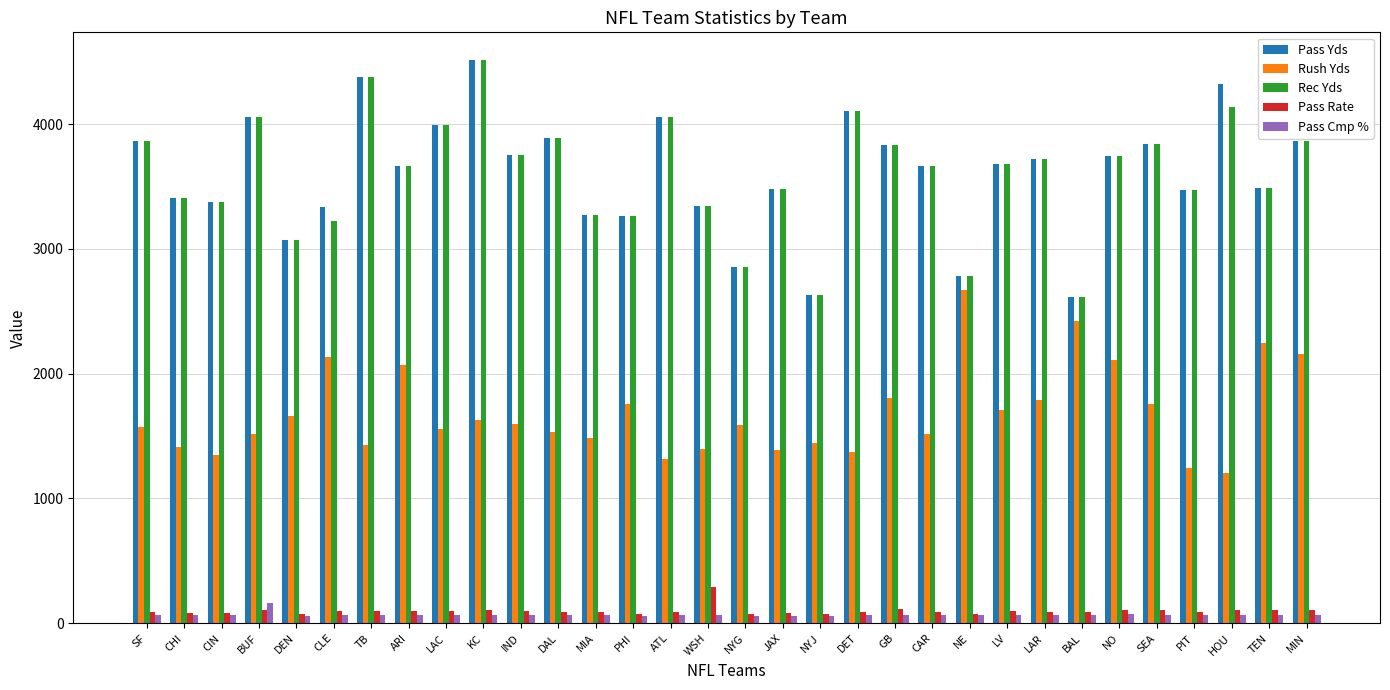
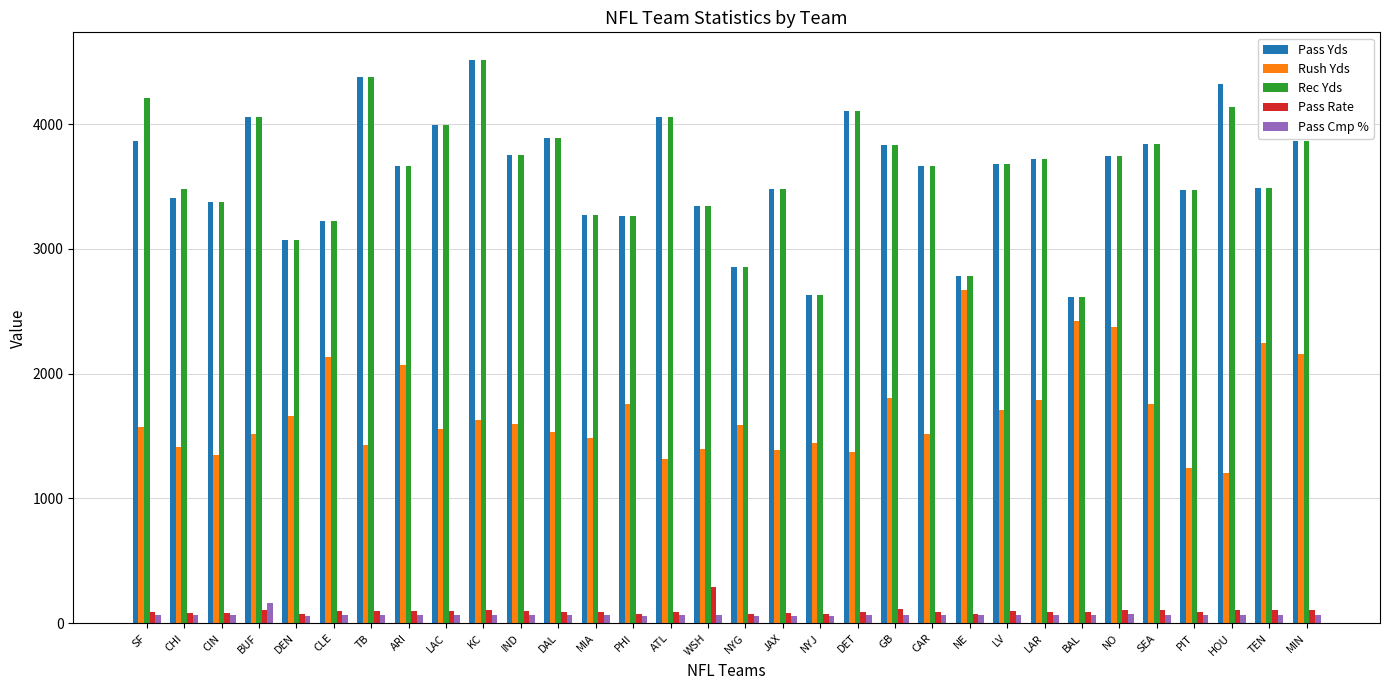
Rec Yds, SF: 3870 -> 4210
Rec Yds, CHI: 3410 -> 3480
Pass Yds, CLE: 3330 -> 3220
Rush Yds, NO: 2110 -> 2380
